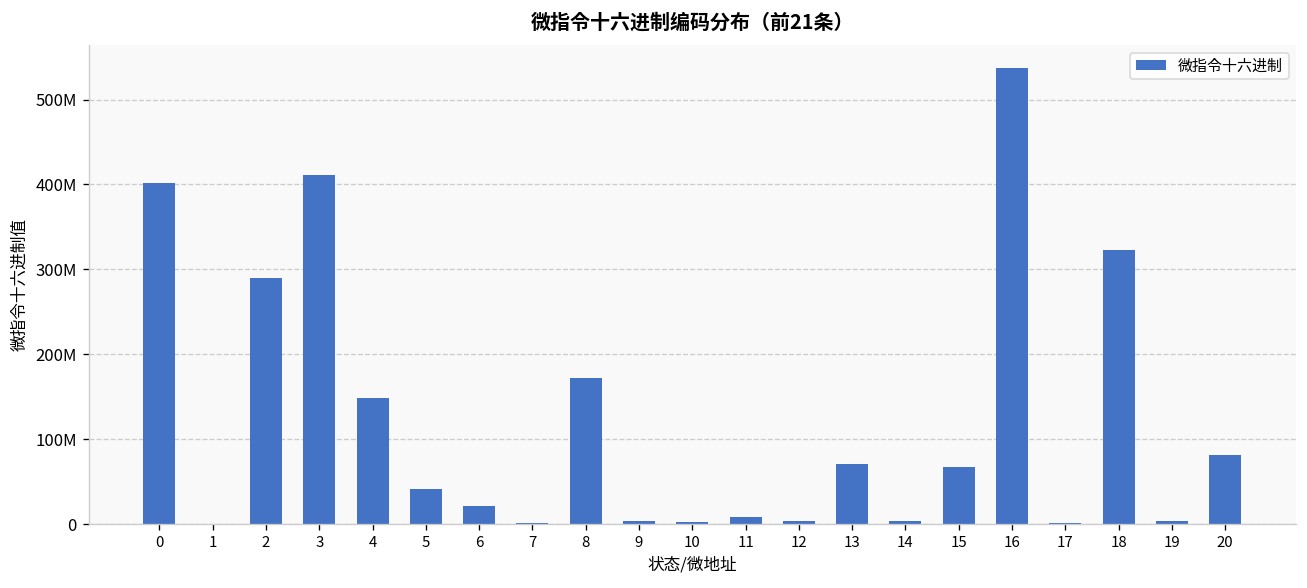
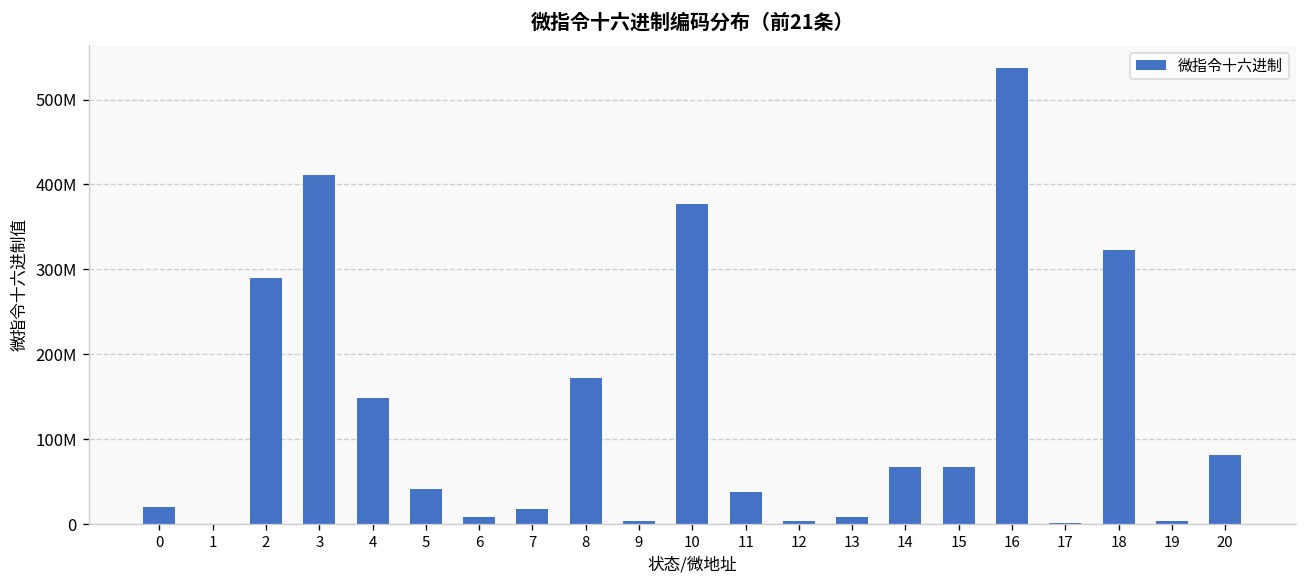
0: 400000000 -> 20000000
6: 20000000 -> 10000000
7: 0 -> 20000000
10: 0 -> 380000000
11: 10000000 -> 40000000
13: 70000000 -> 10000000
14: 0 -> 70000000
